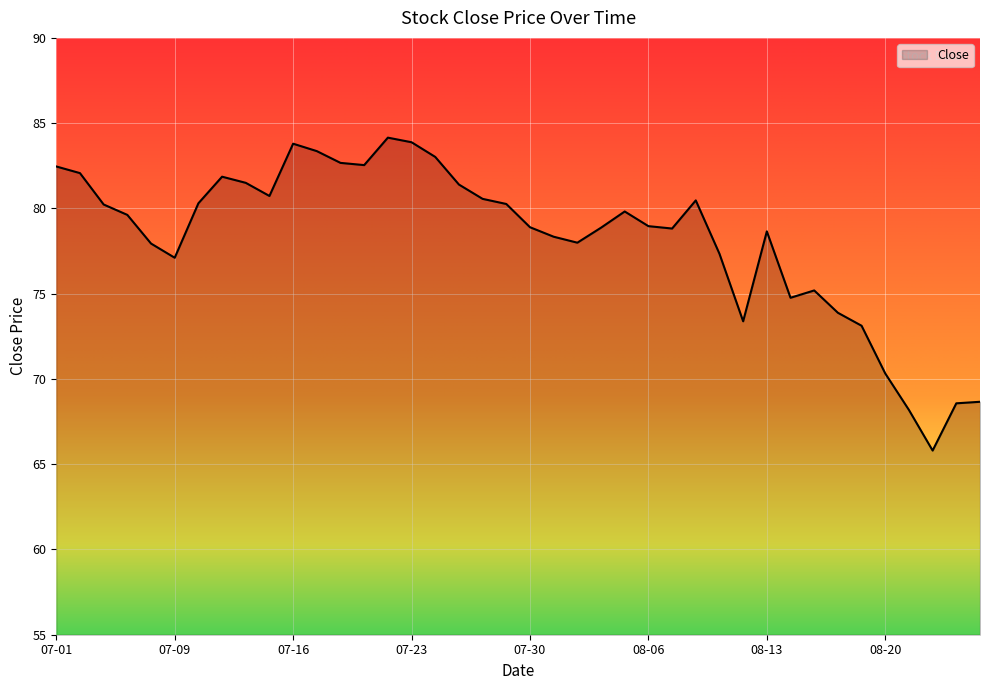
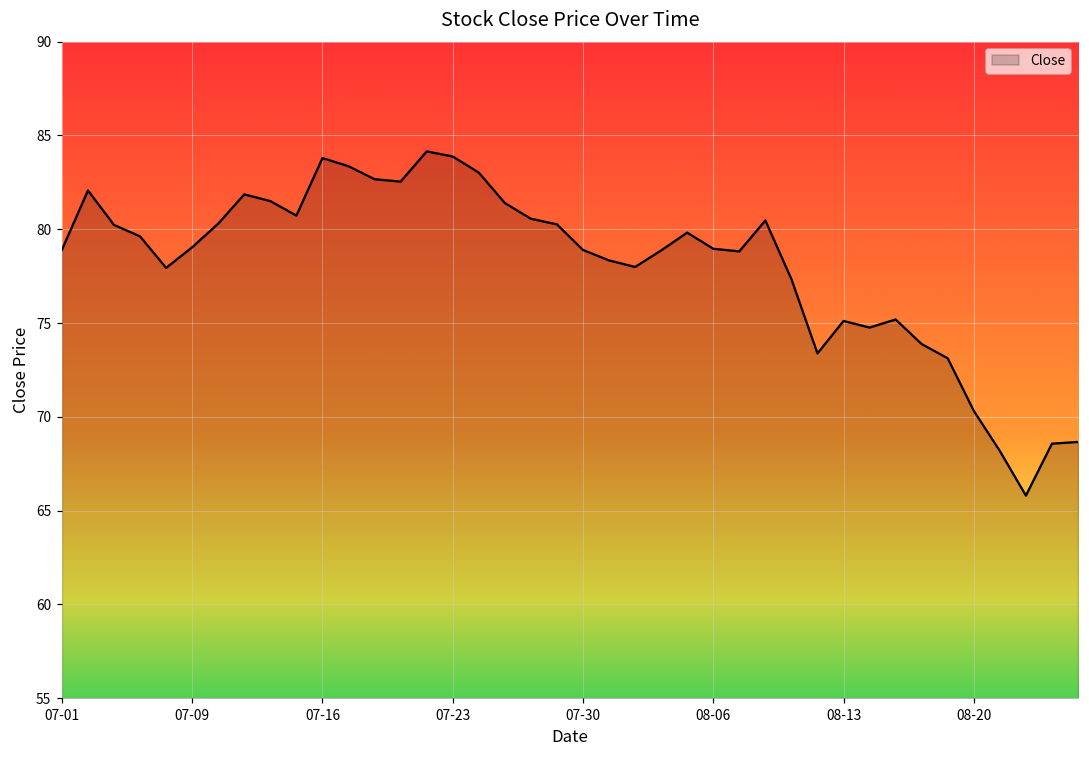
07-01: 82.5 -> 78.9
07-09: 77.1 -> 79.0
08-13: 78.7 -> 75.1
